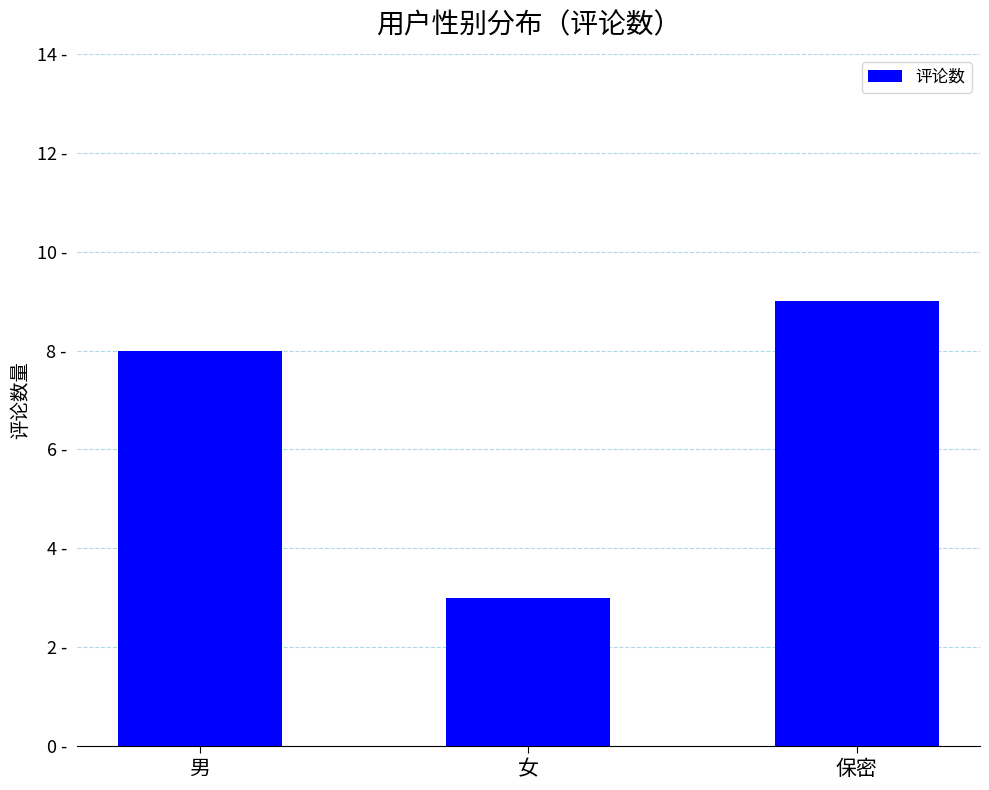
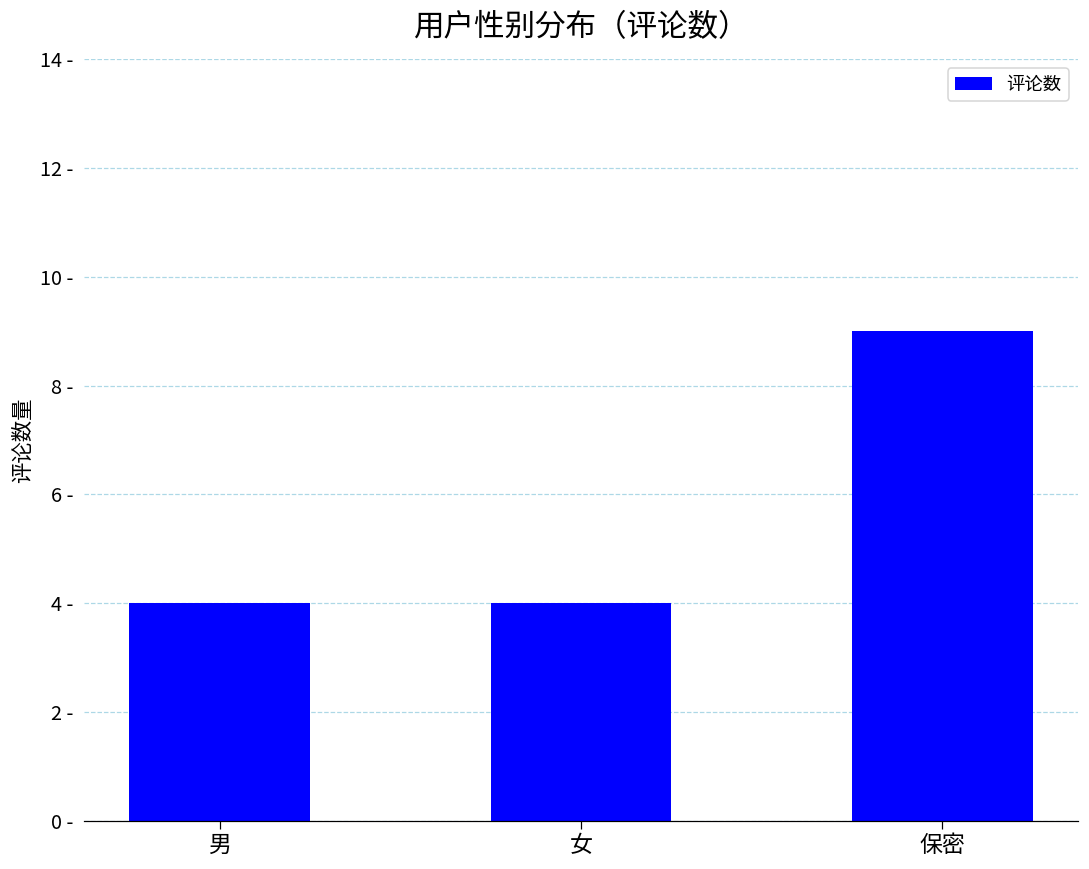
男: 8 - -> 4 -
女: 3 - -> 4 -
